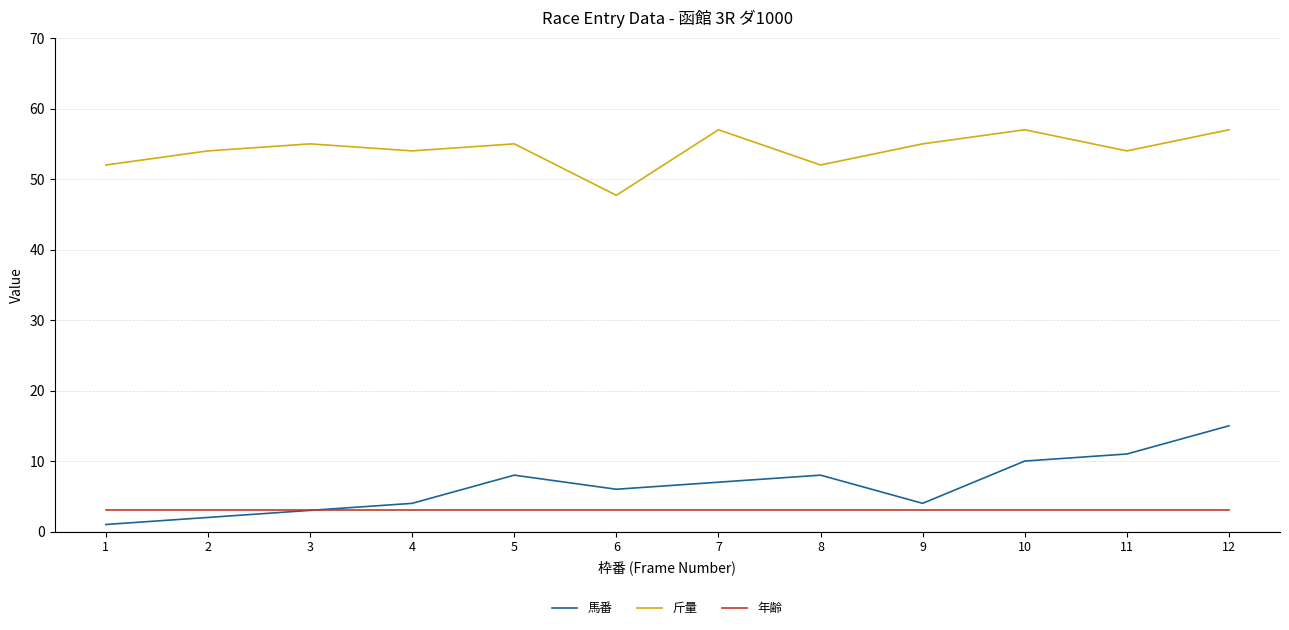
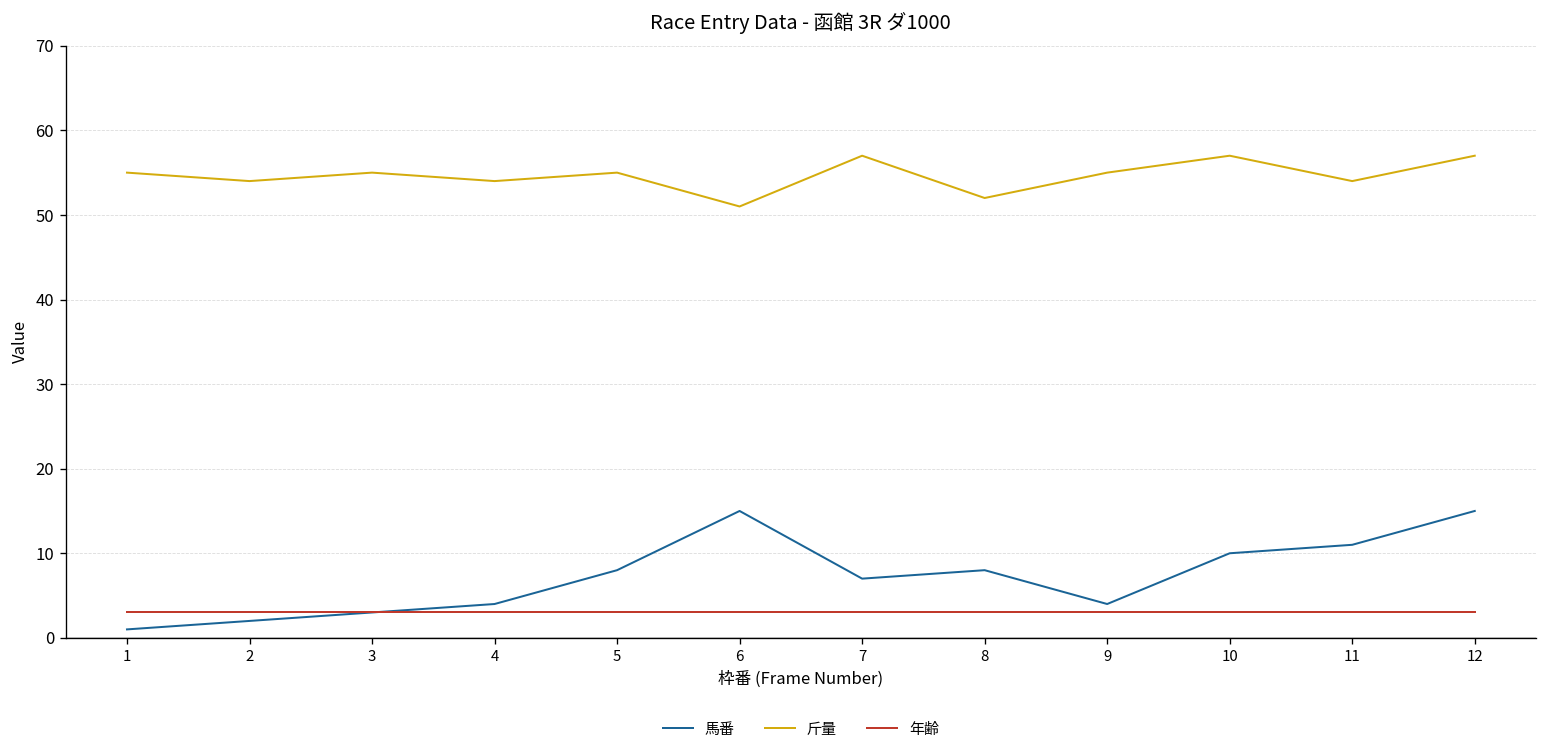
斤量, 1: 52 -> 55
馬番, 6: 6 -> 15
斤量, 6: 48 -> 51
